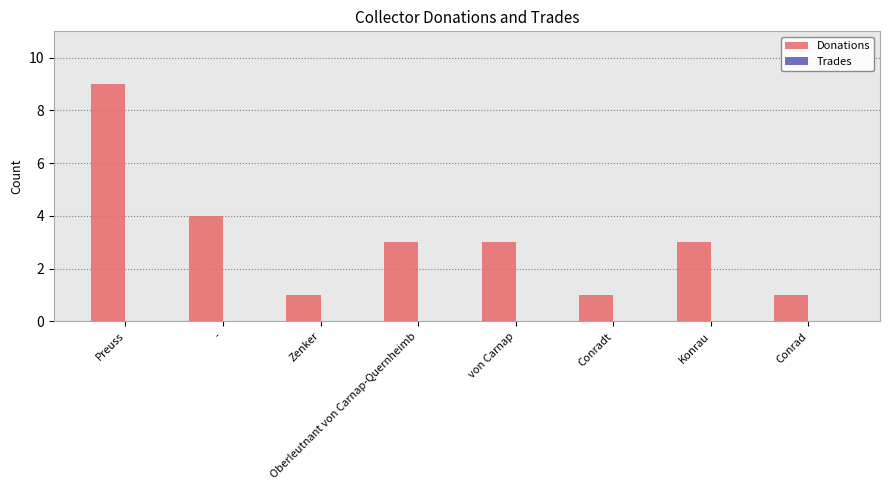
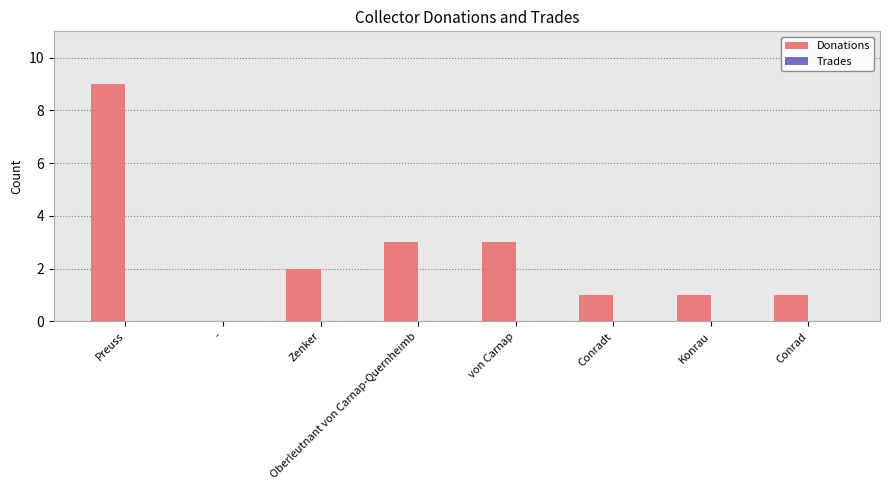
Donations, -: 4 -> 0
Donations, Zenker: 1 -> 2
Donations, Konrau: 3 -> 1
